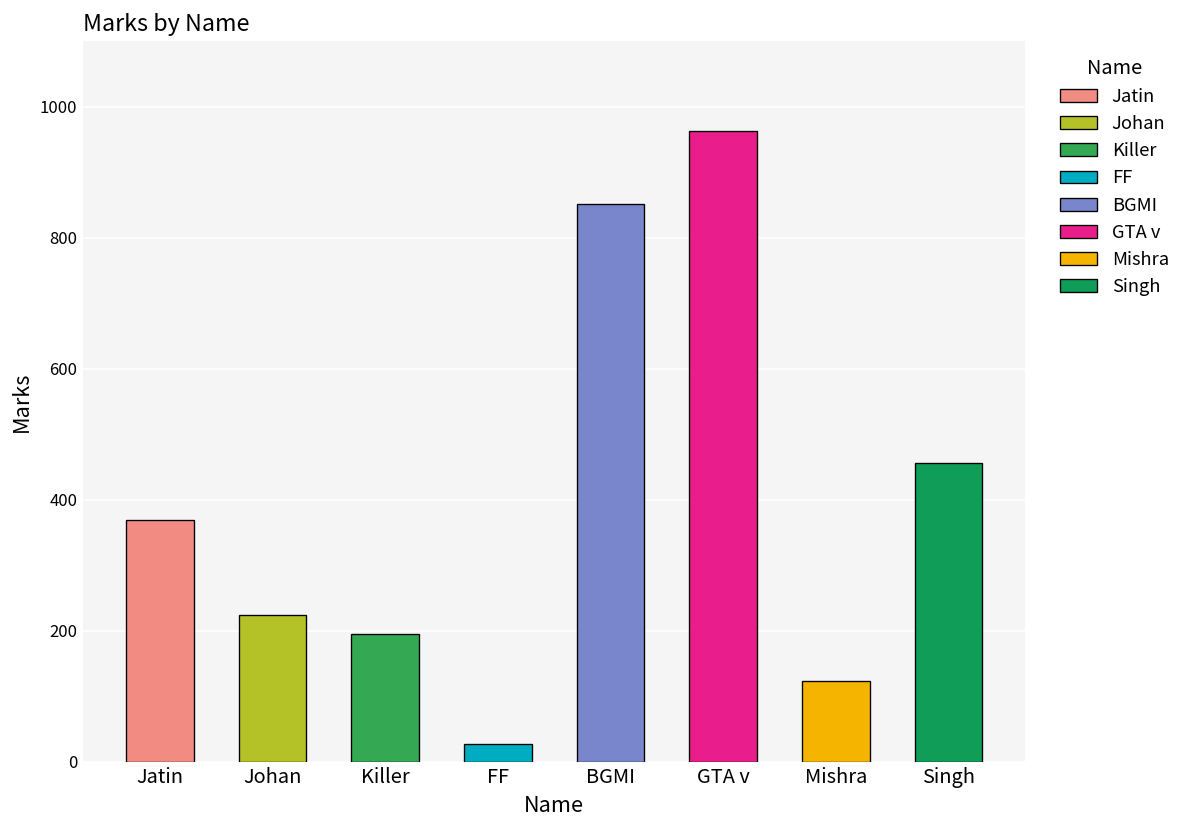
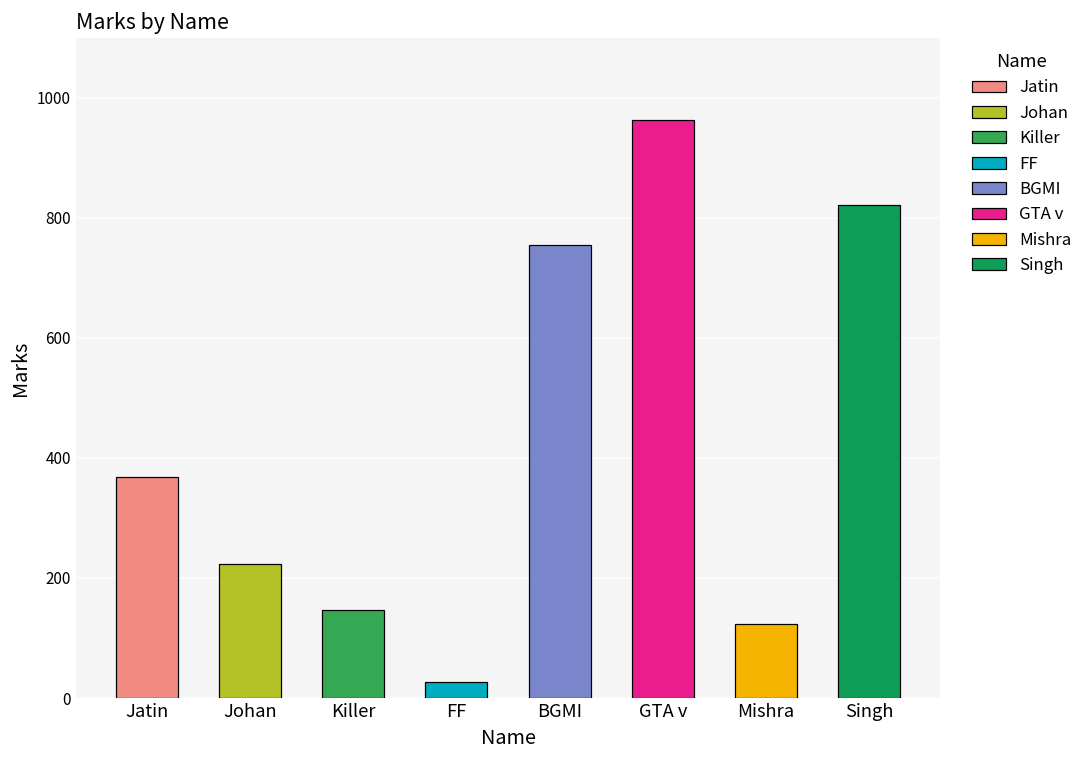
Killer: 200 -> 150
BGMI: 850 -> 760
Singh: 460 -> 820
